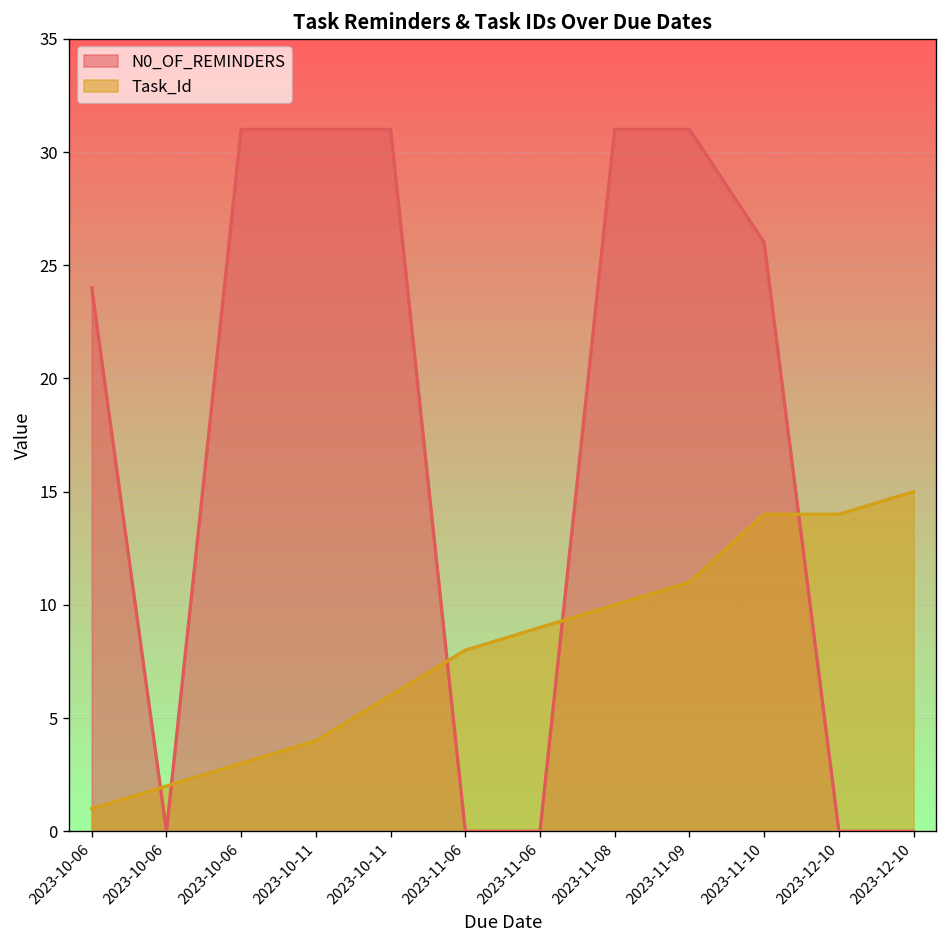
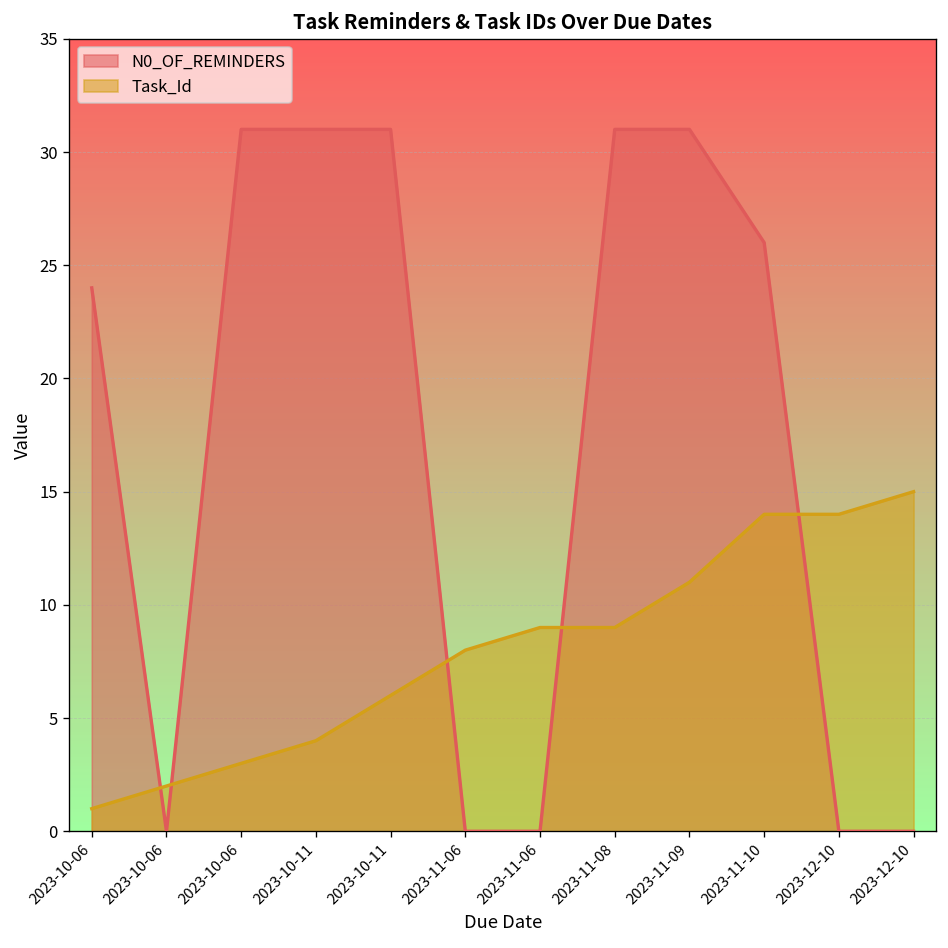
Task_Id, 2023-11-08: 10 -> 9
